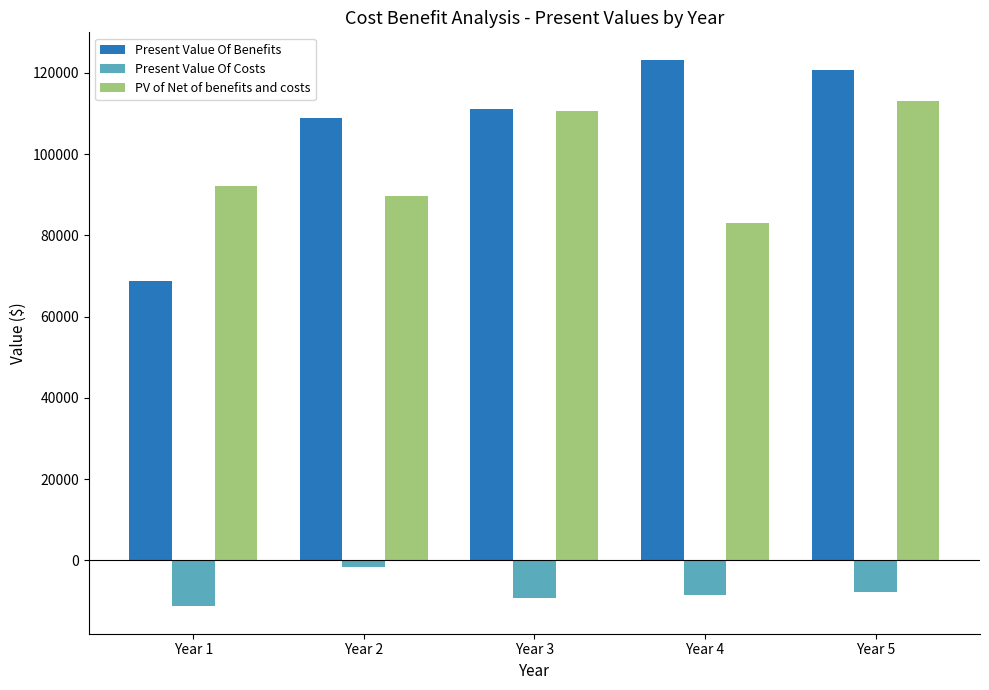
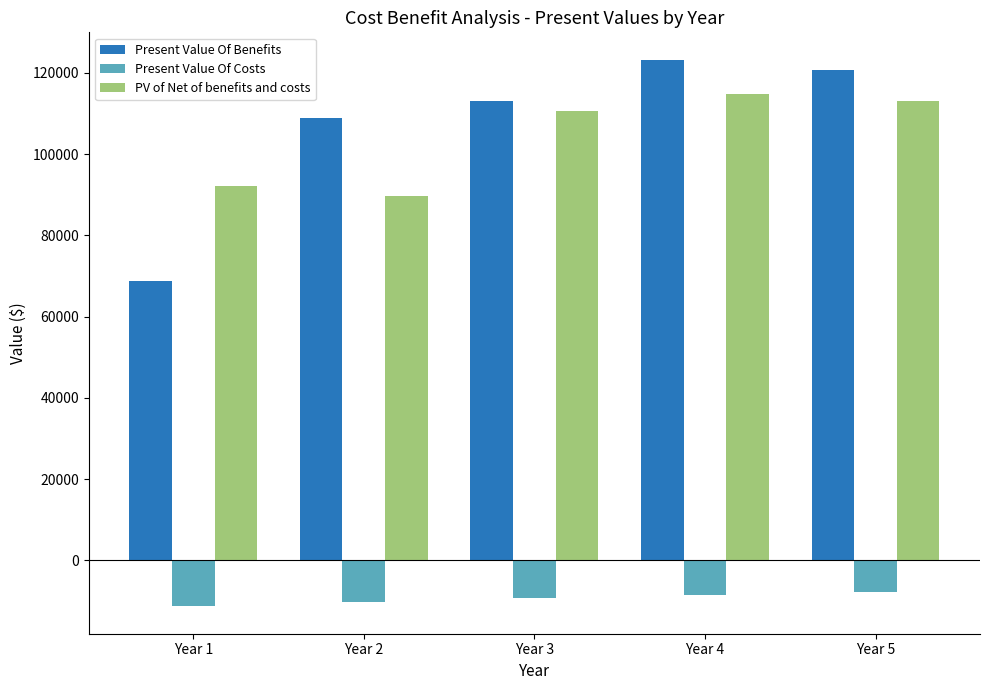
Present Value Of Costs, Year 2: -2000 -> -10000
Present Value Of Benefits, Year 3: 111000 -> 113000
PV of Net of benefits and costs, Year 4: 83000 -> 115000
